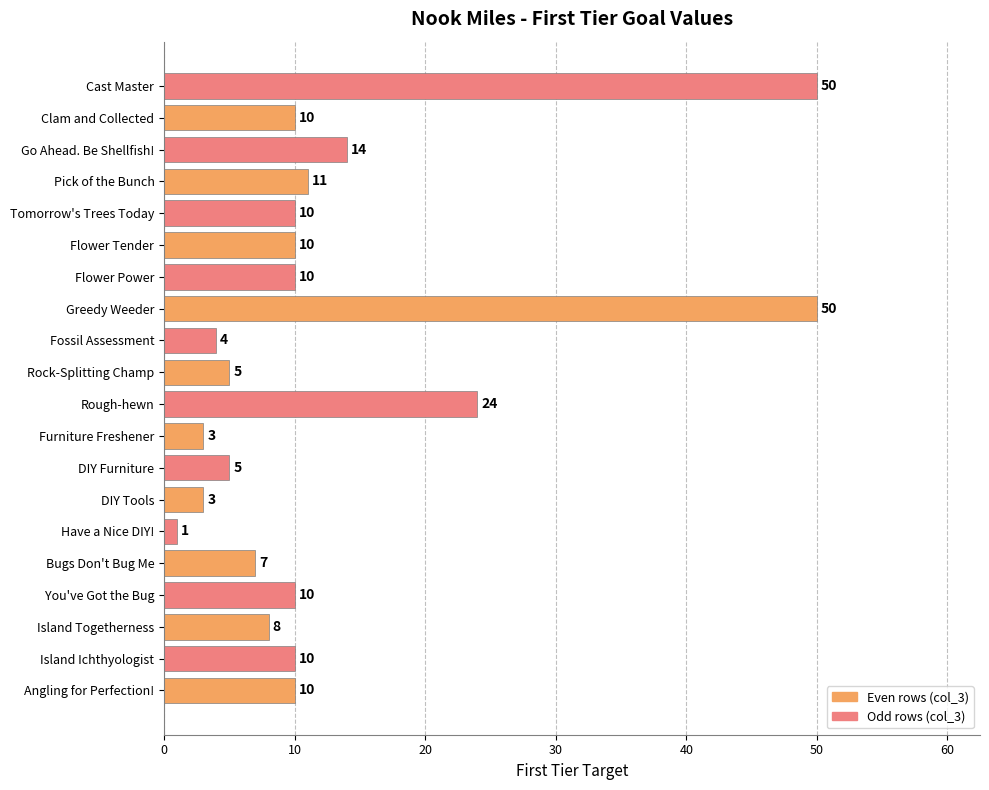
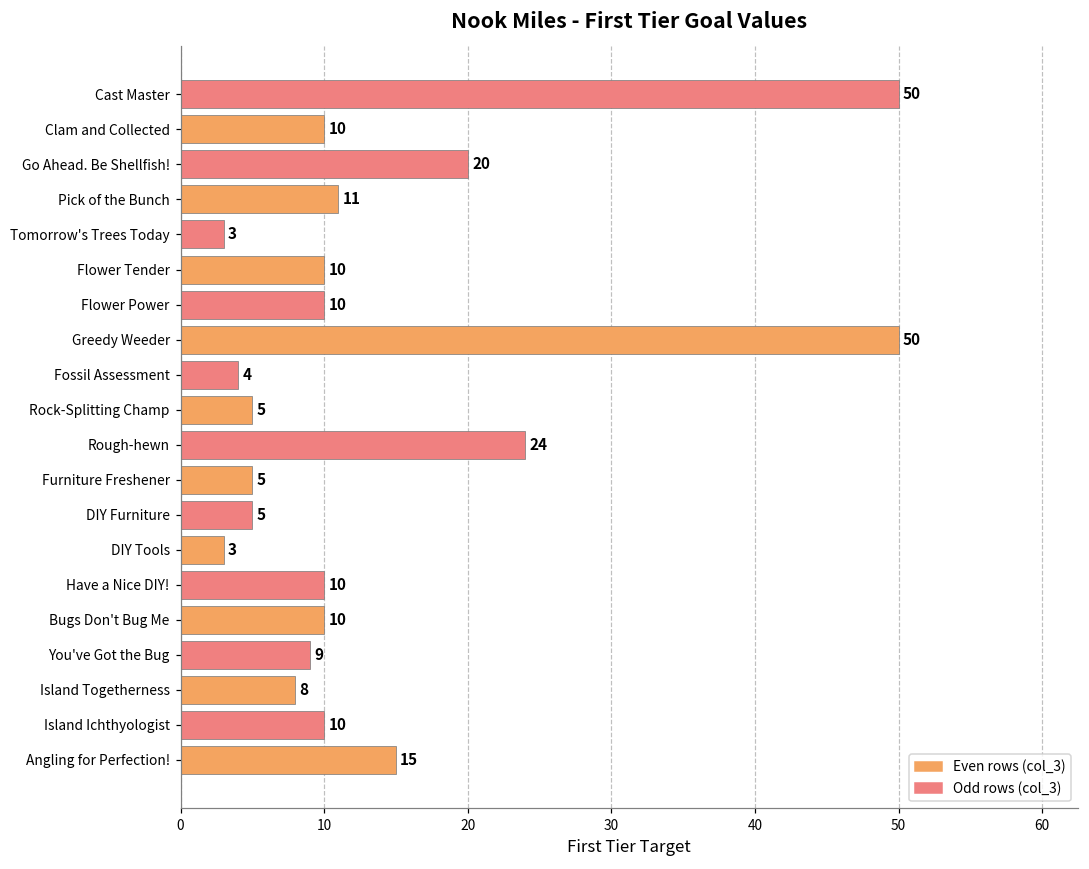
Go Ahead. Be Shellfish!: 14 -> 20
Tomorrow's Trees Today: 10 -> 3
Furniture Freshener: 3 -> 5
Have a Nice DIY!: 1 -> 10
Bugs Don't Bug Me: 7 -> 10
You've Got the Bug: 10 -> 9
Angling for Perfection!: 10 -> 15
